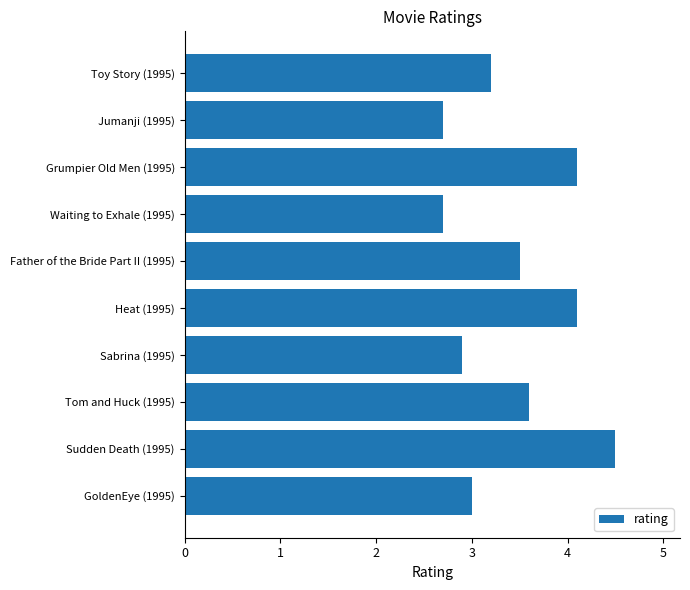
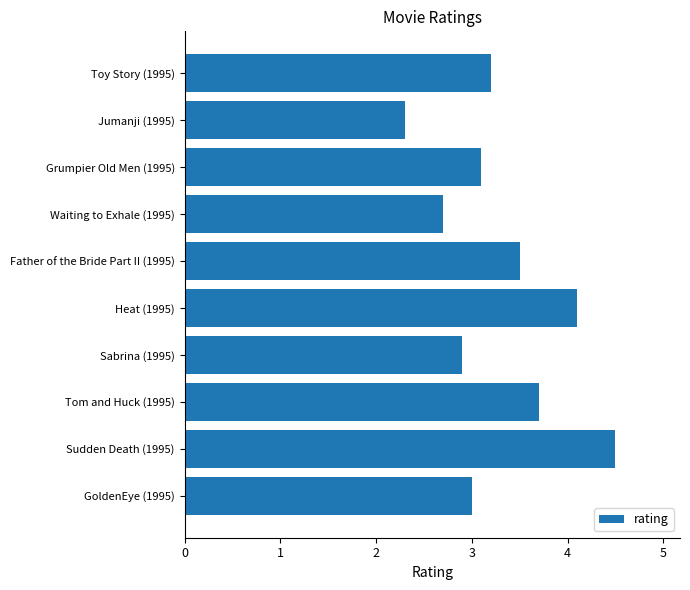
Jumanji (1995): 2.7 -> 2.3
Grumpier Old Men (1995): 4.1 -> 3.1
Tom and Huck (1995): 3.6 -> 3.7
